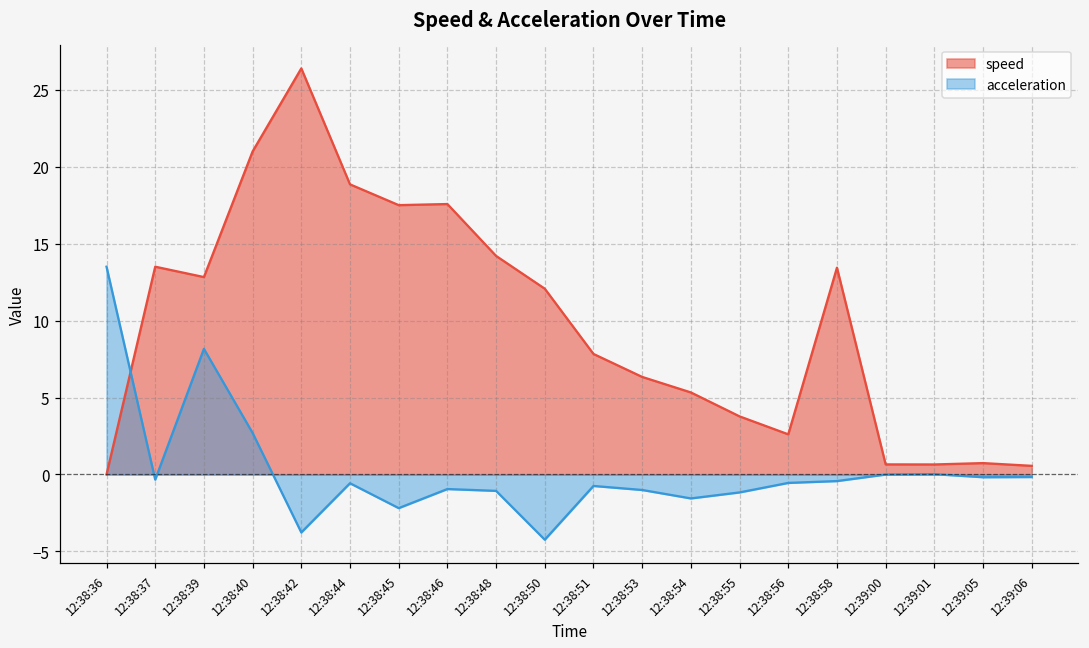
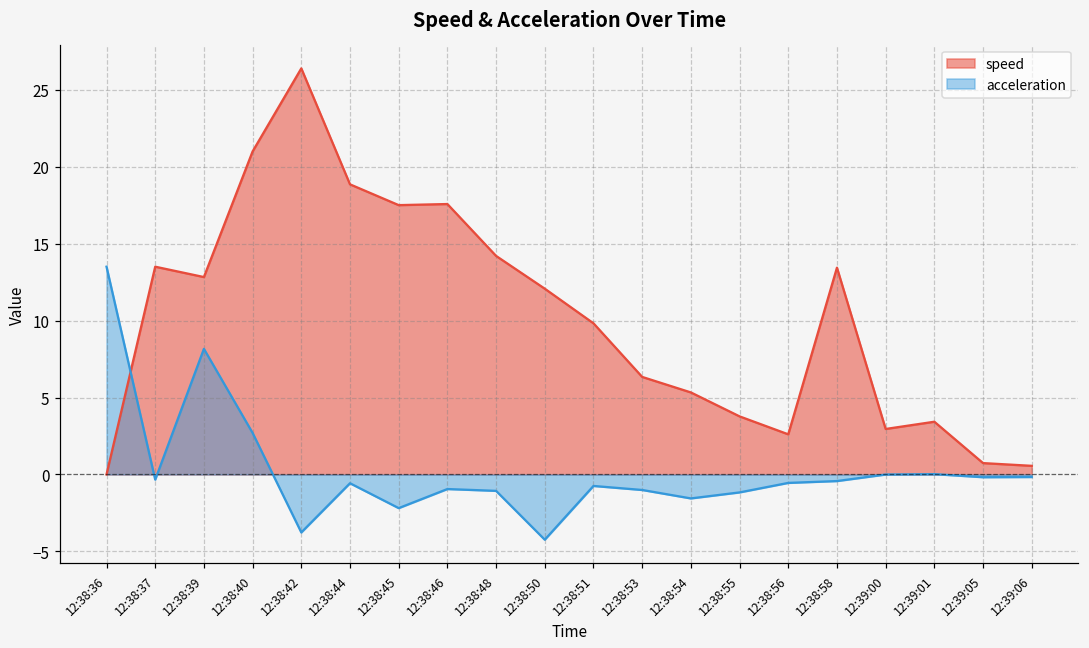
speed, 12:38:51: 7.8 -> 9.8
speed, 12:39:00: 0.7 -> 3.0
speed, 12:39:01: 0.7 -> 3.4
